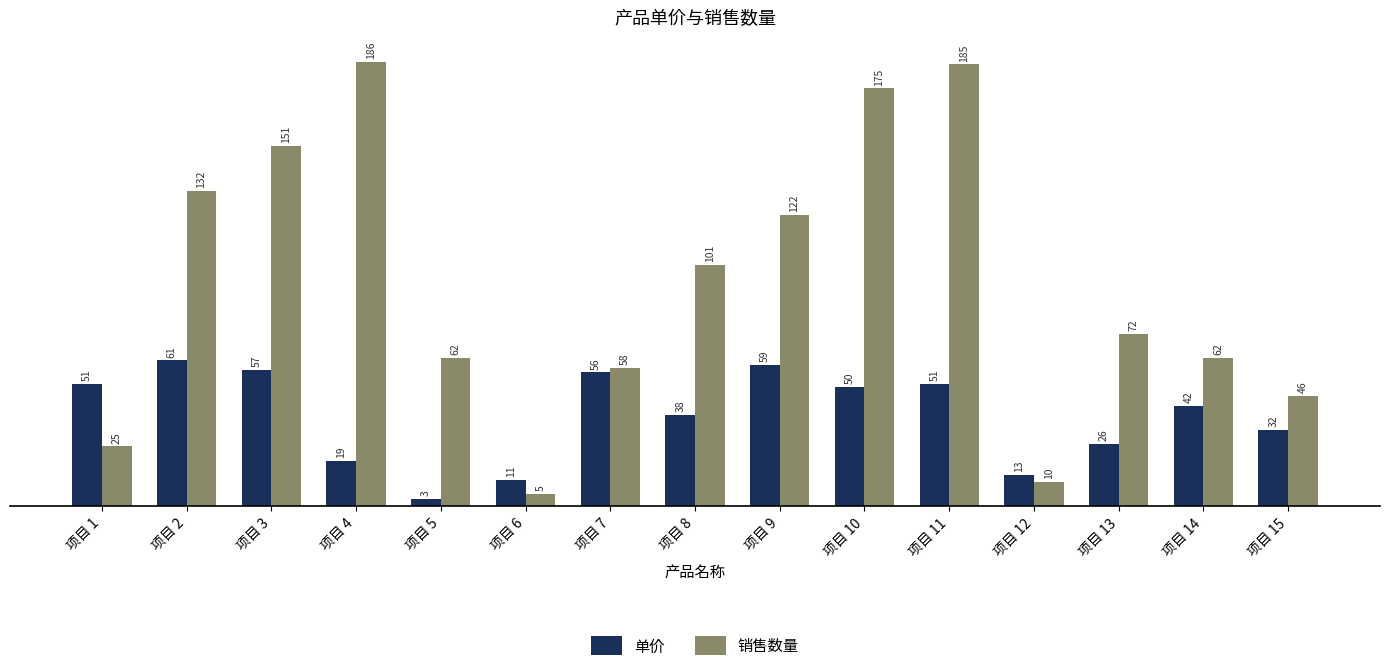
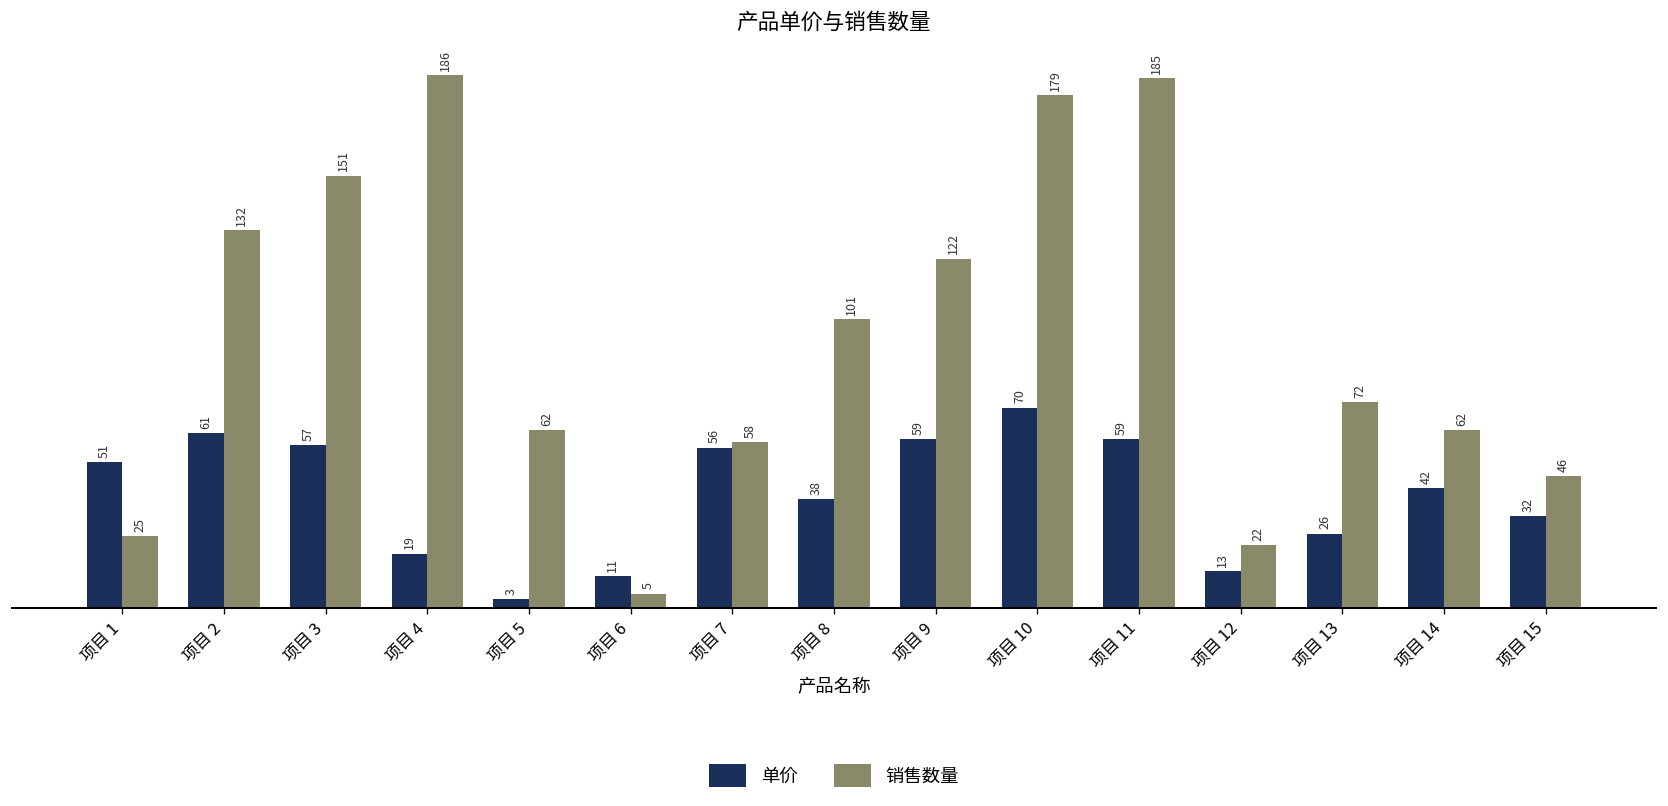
单价, 项目 10: 50 -> 70
销售数量, 项目 10: 175 -> 179
单价, 项目 11: 51 -> 59
销售数量, 项目 12: 10 -> 22
